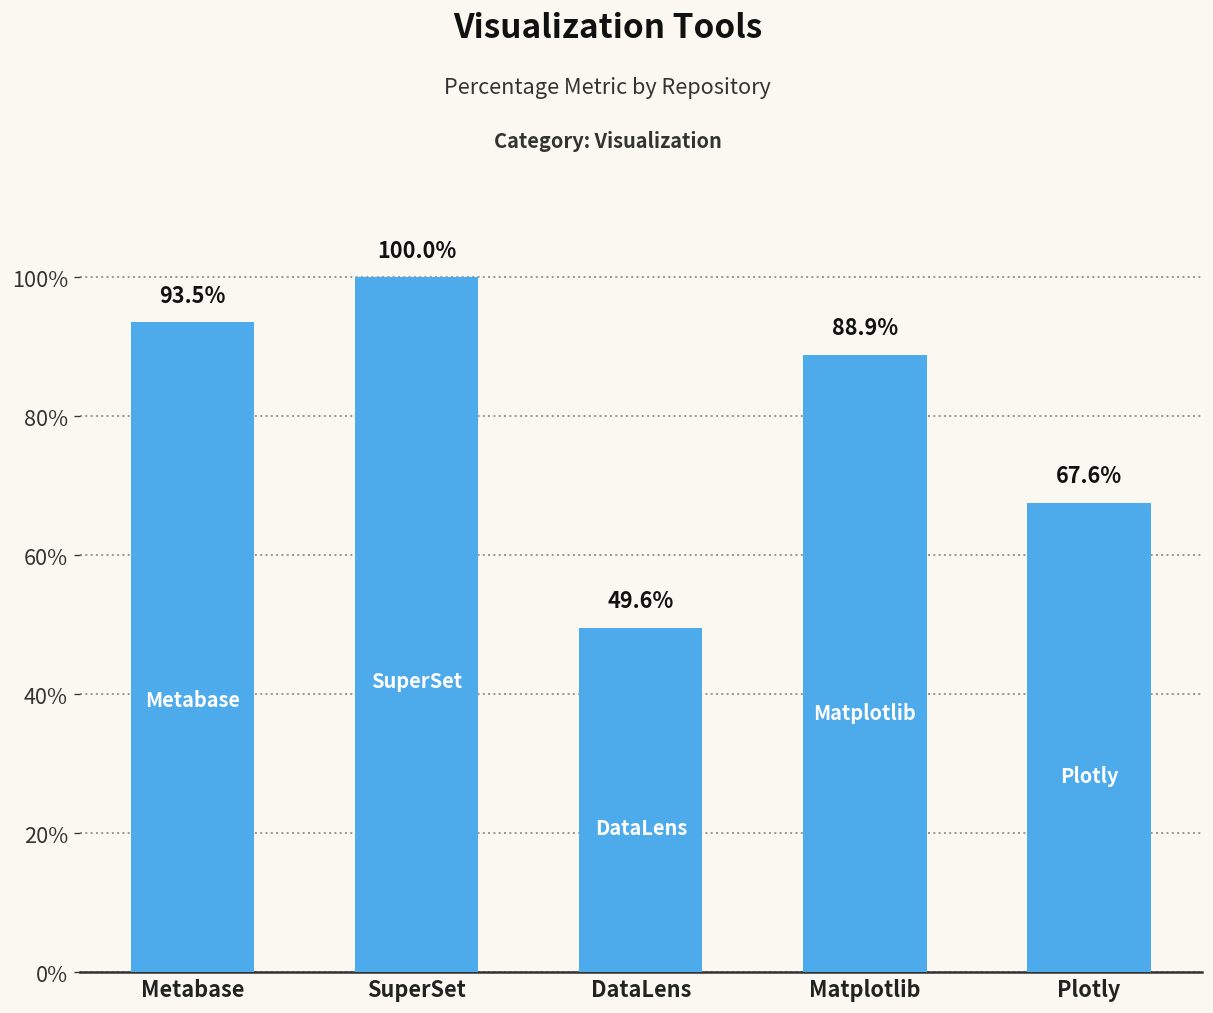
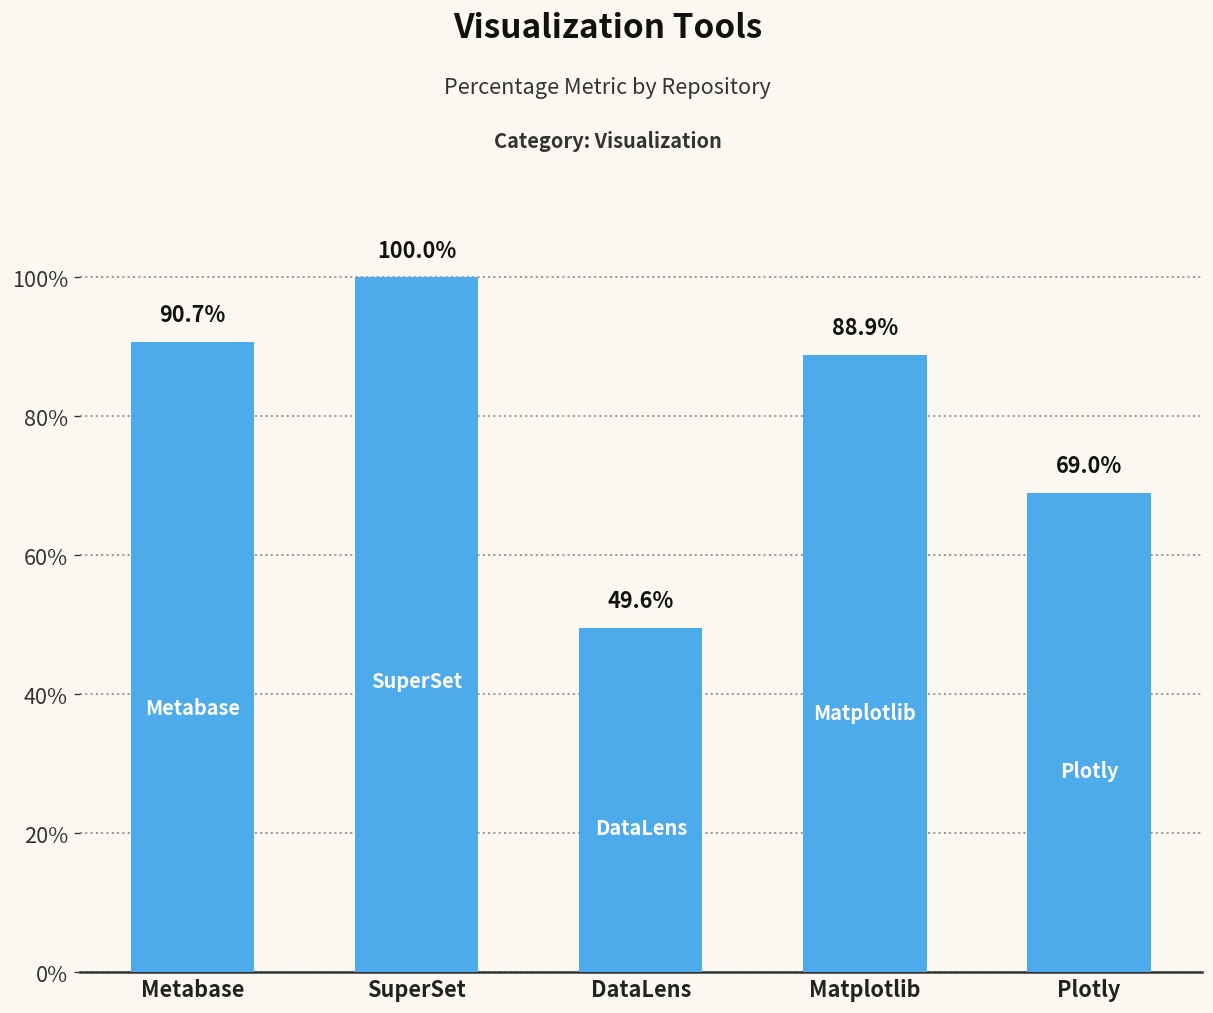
Metabase: 93.5% -> 90.7%
Plotly: 67.6% -> 69.0%
